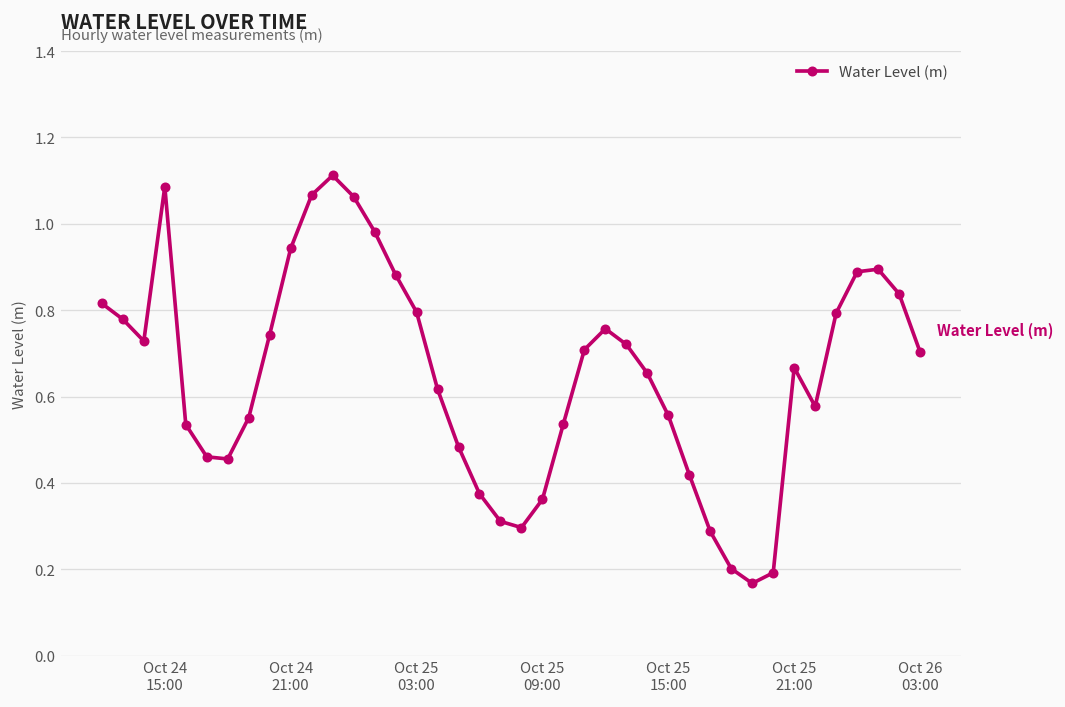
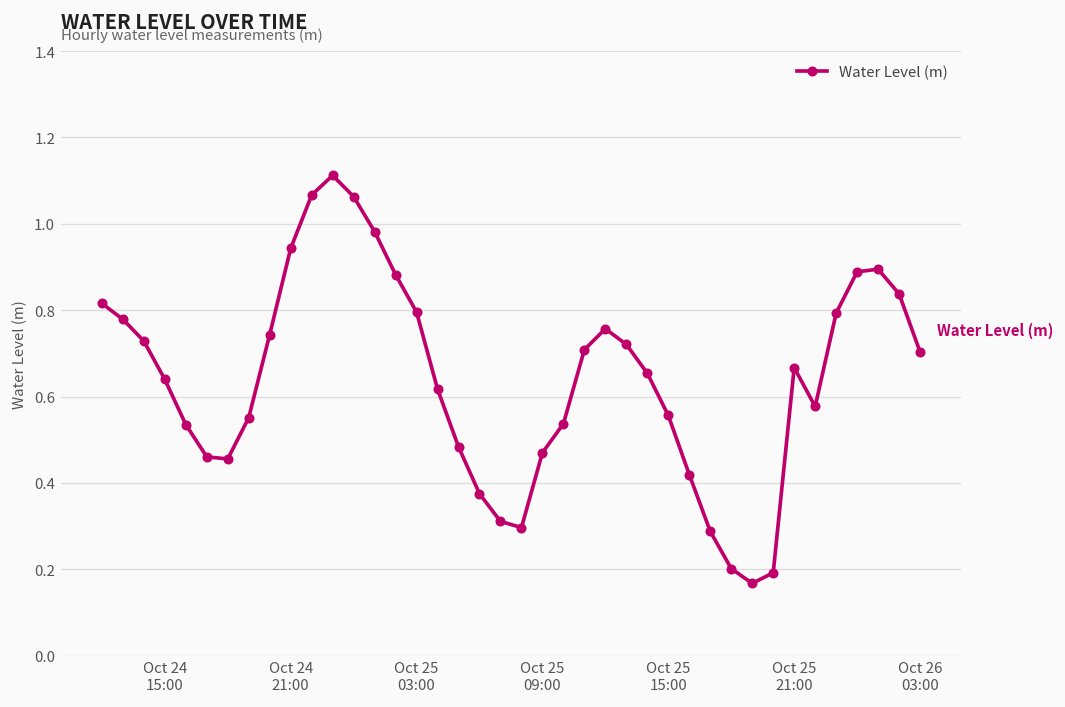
Oct 24 15:00: 1.09 -> 0.64
Oct 25 09:00: 0.36 -> 0.47
